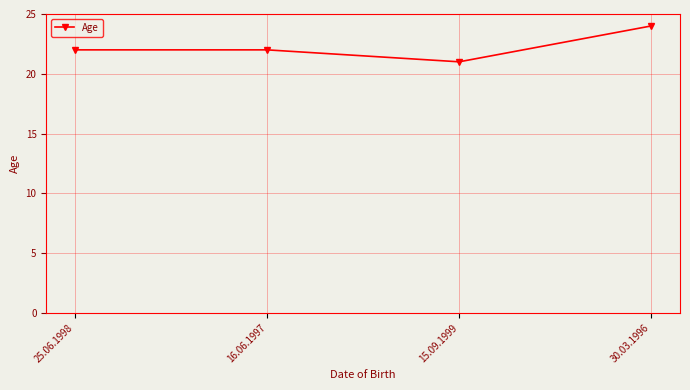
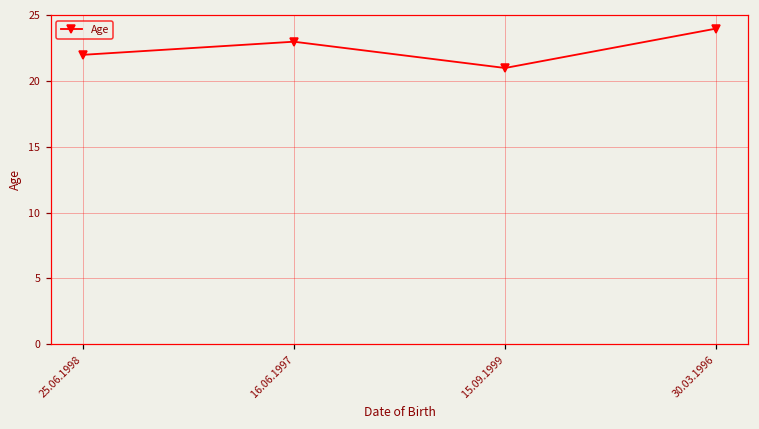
16.06.1997: 22 -> 23
